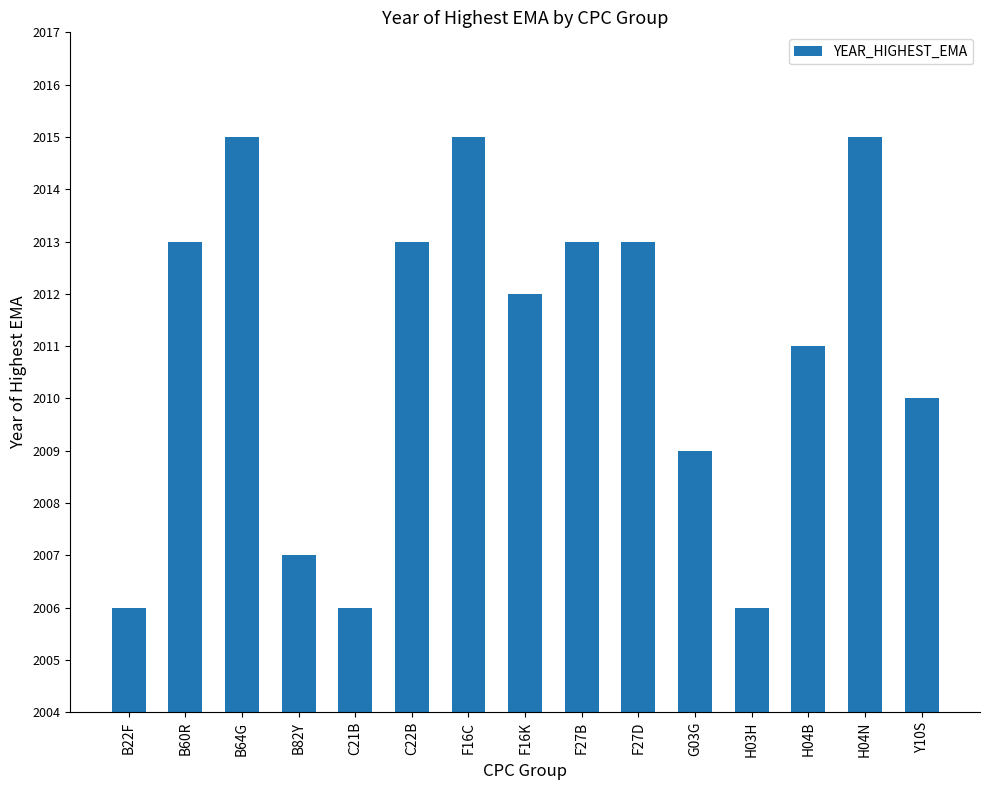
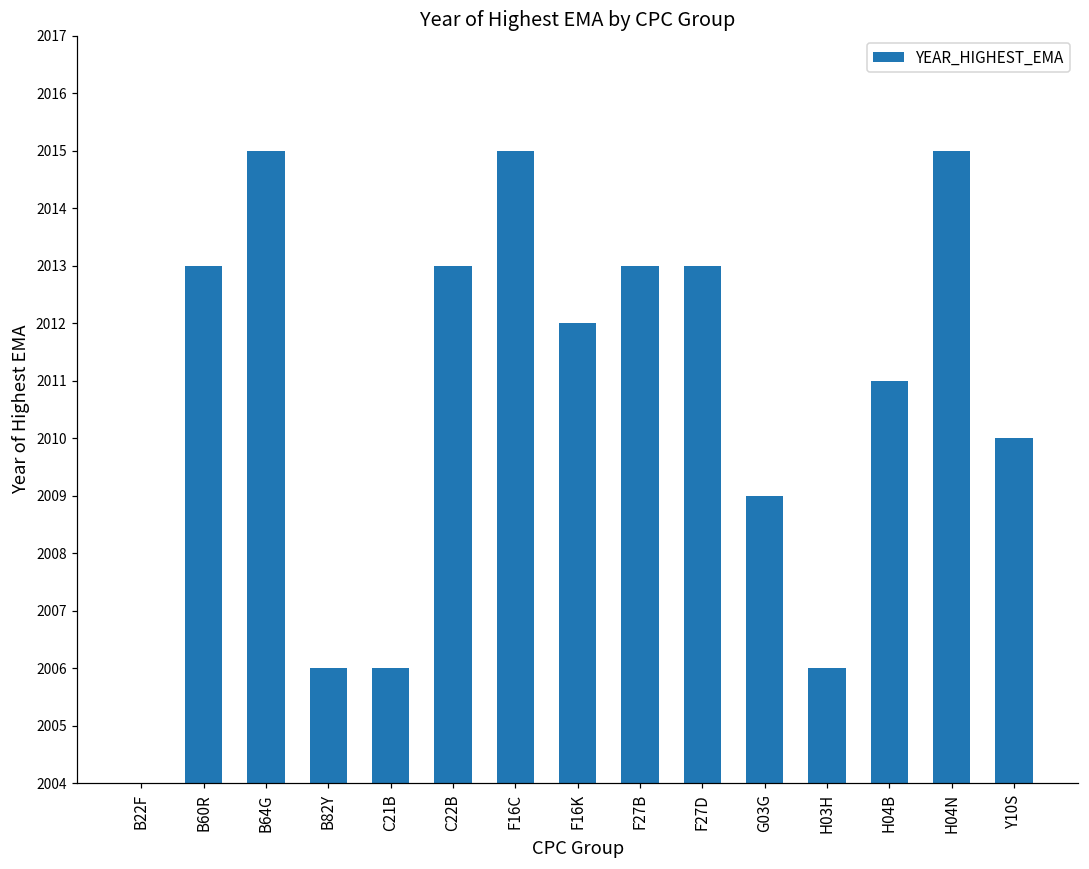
B22F: 2006 -> 2004
B82Y: 2007 -> 2006
